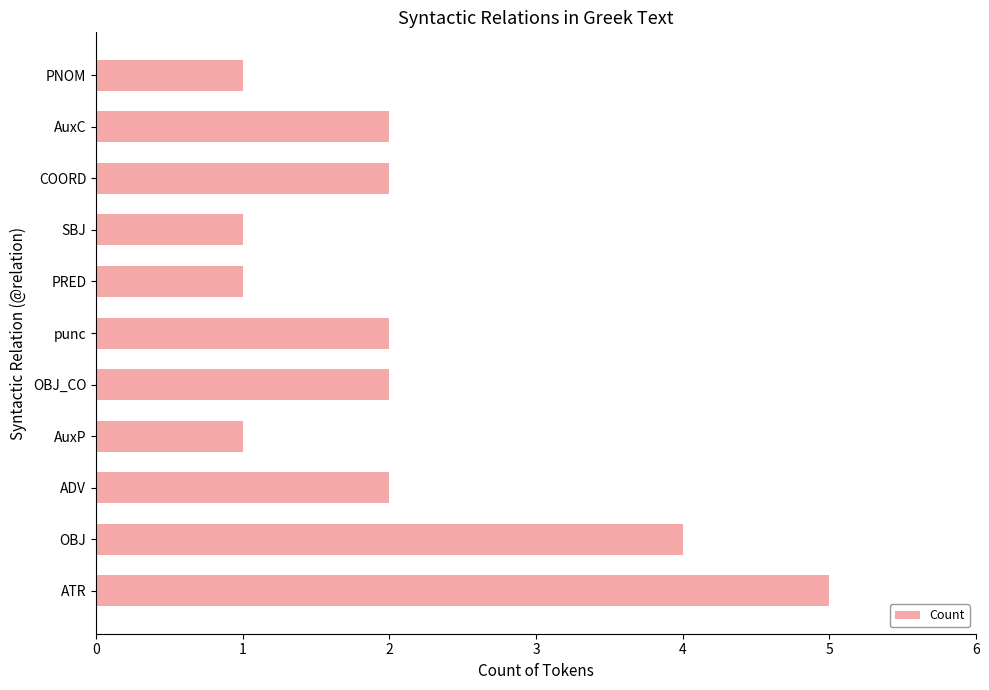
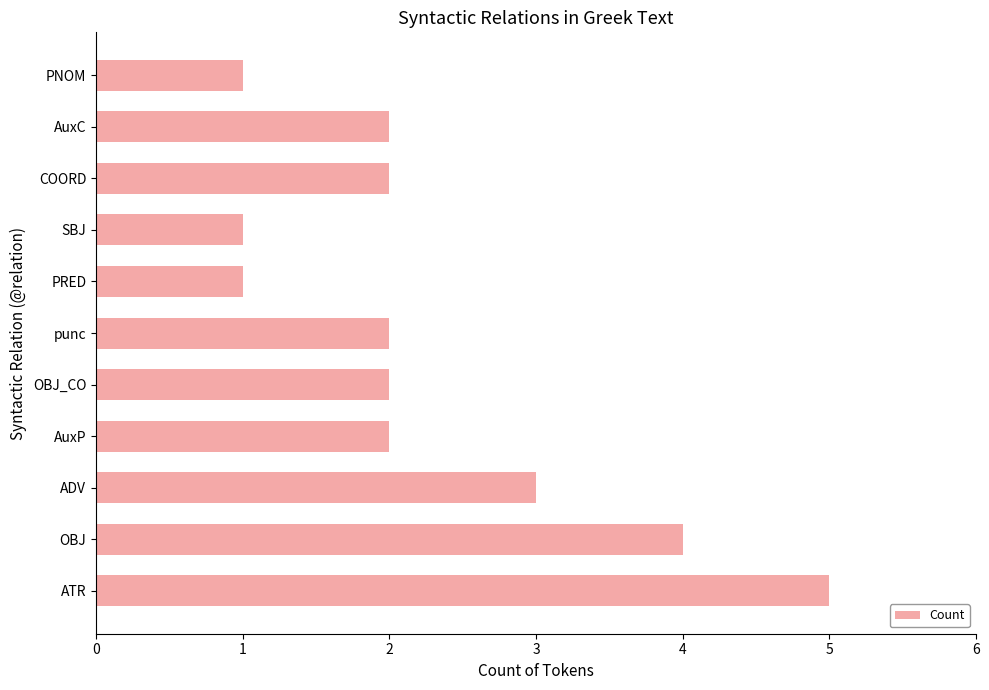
AuxP: 1 -> 2
ADV: 2 -> 3
